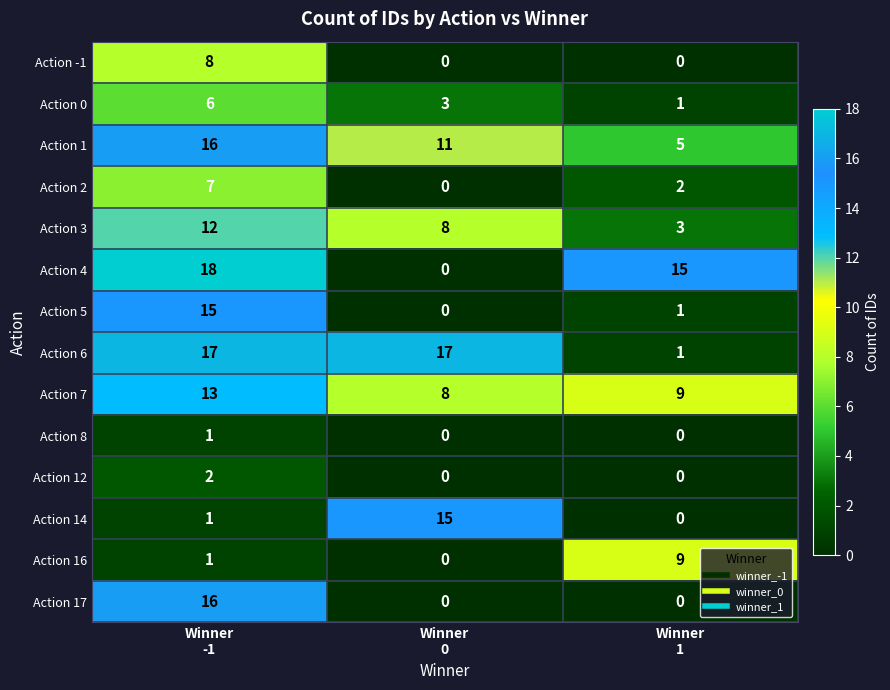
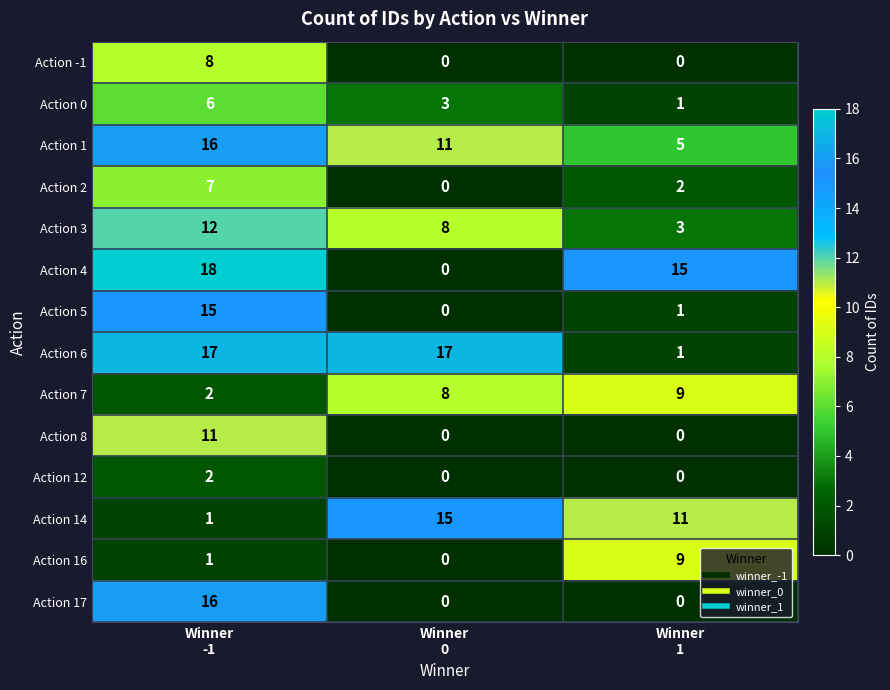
Action 7, Winner -1: 13 -> 2
Action 8, Winner -1: 1 -> 11
Action 14, Winner 1: 0 -> 11
